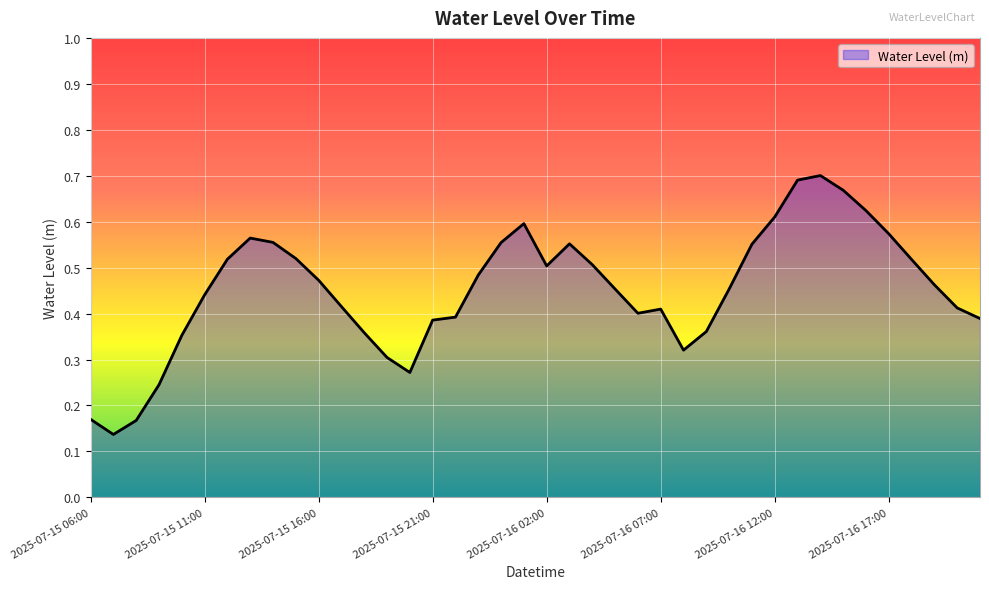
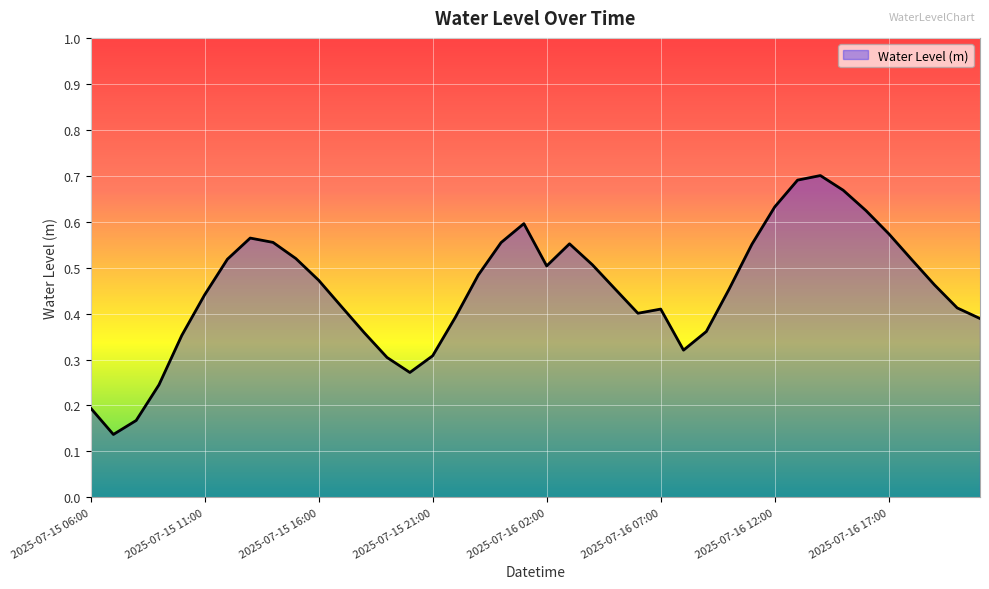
2025-07-15 06:00: 0.17 -> 0.19
2025-07-15 21:00: 0.39 -> 0.31
2025-07-16 12:00: 0.61 -> 0.63
